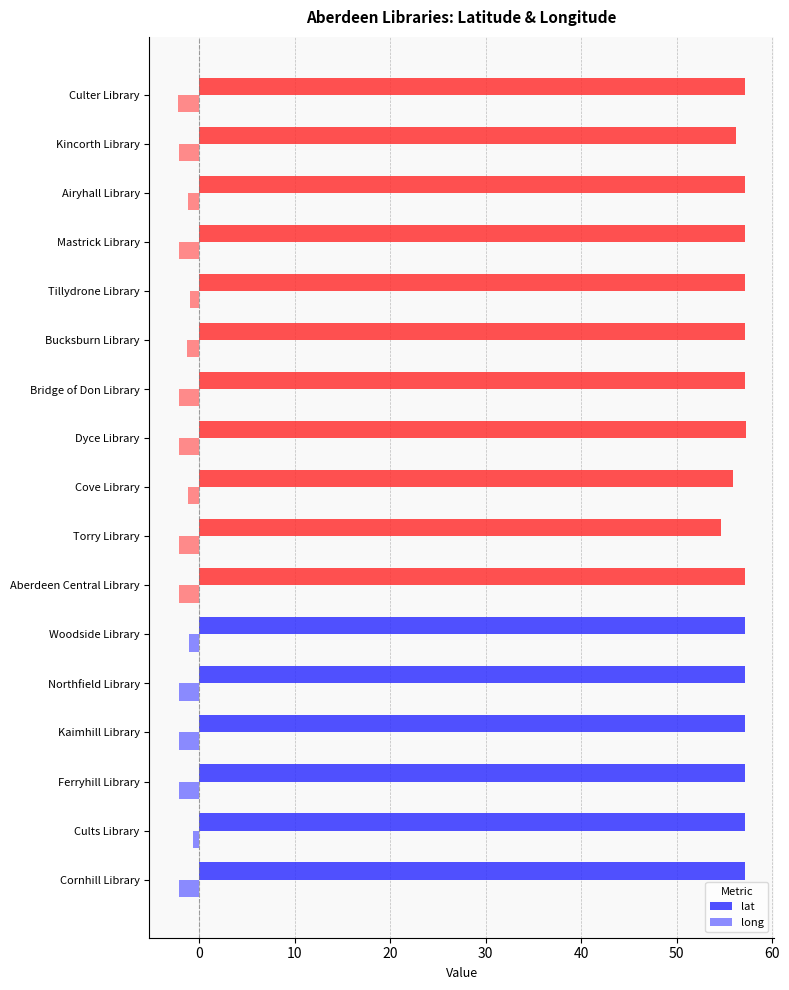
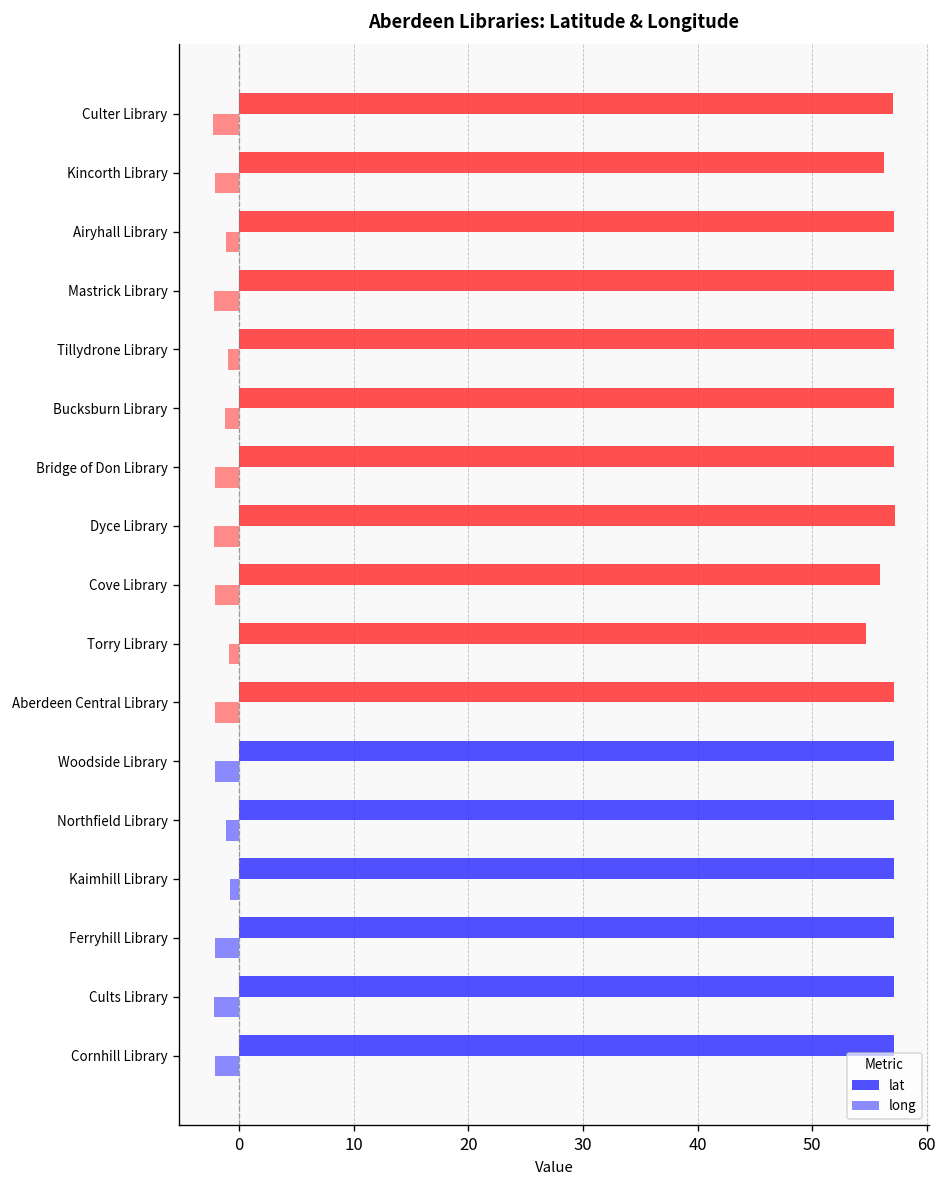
long, Cove Library: -1 -> -2
long, Torry Library: -2 -> -1
long, Woodside Library: -1 -> -2
long, Northfield Library: -2 -> -1
long, Kaimhill Library: -2 -> -1
long, Cults Library: -1 -> -2
